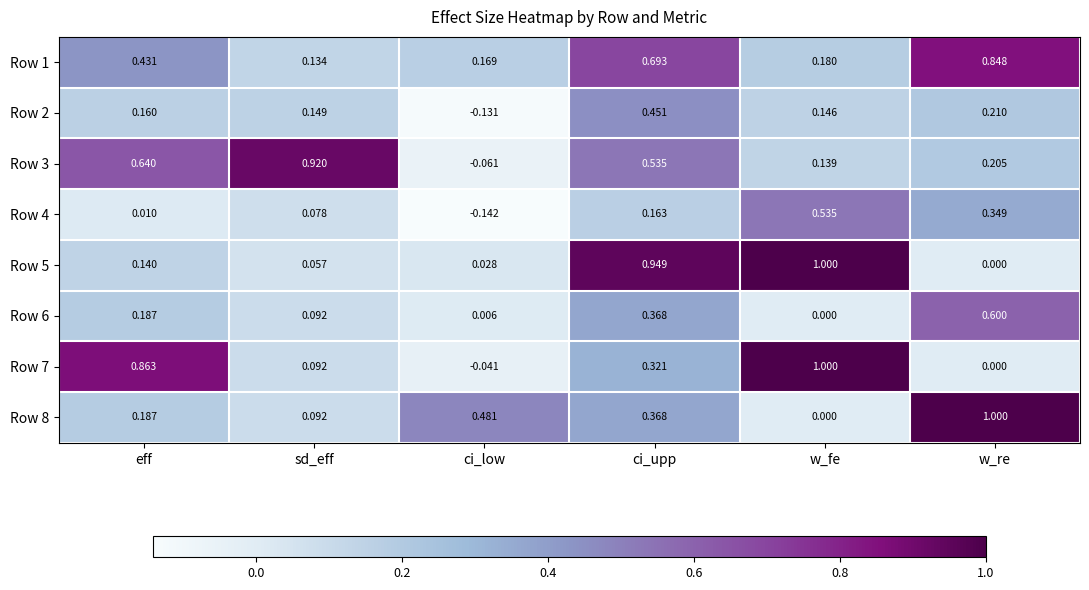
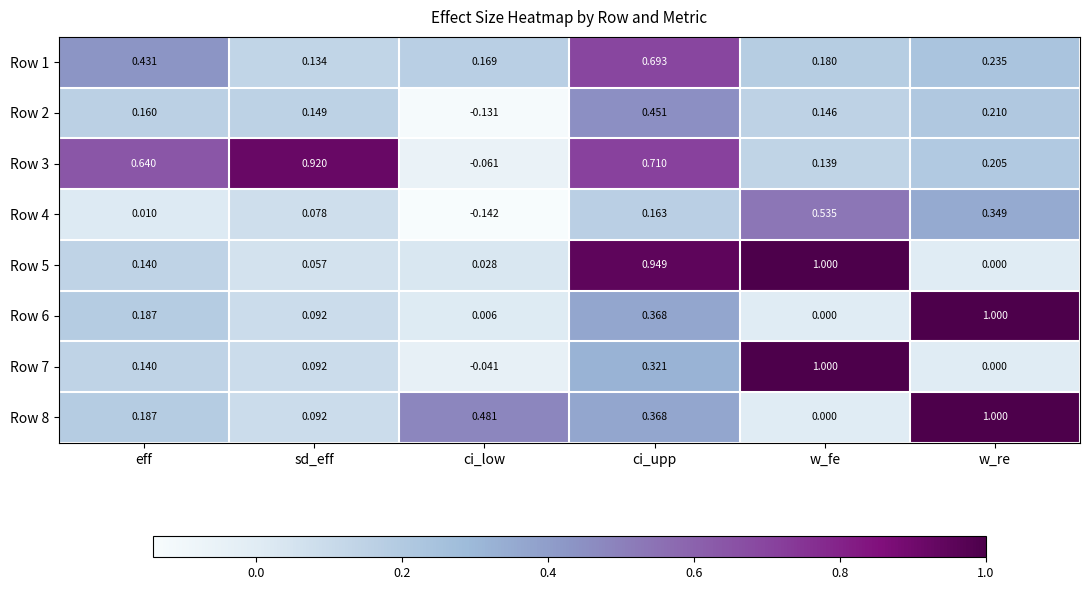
Row 1, w_re: 0.848 -> 0.235
Row 3, ci_upp: 0.535 -> 0.710
Row 6, w_re: 0.600 -> 1.000
Row 7, eff: 0.863 -> 0.140
